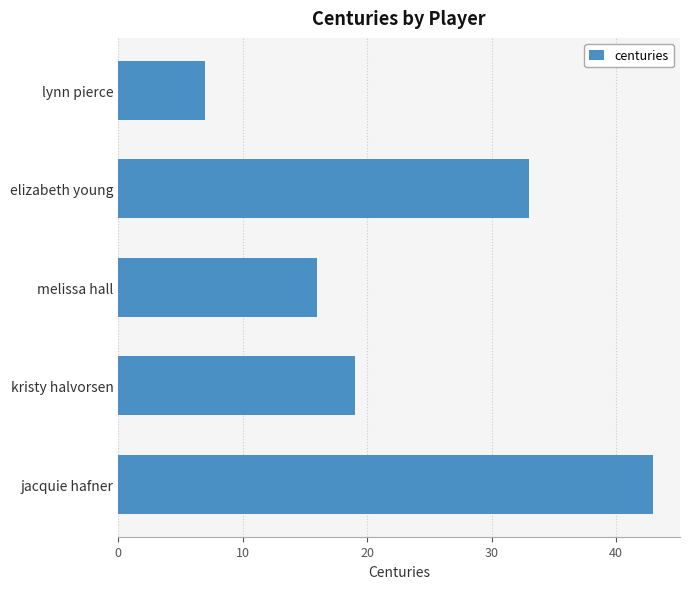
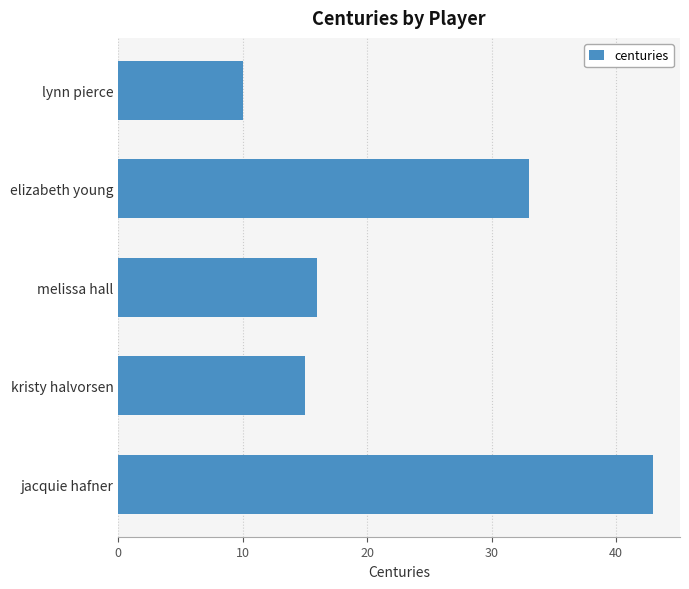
lynn pierce: 7 -> 10
kristy halvorsen: 19 -> 15
